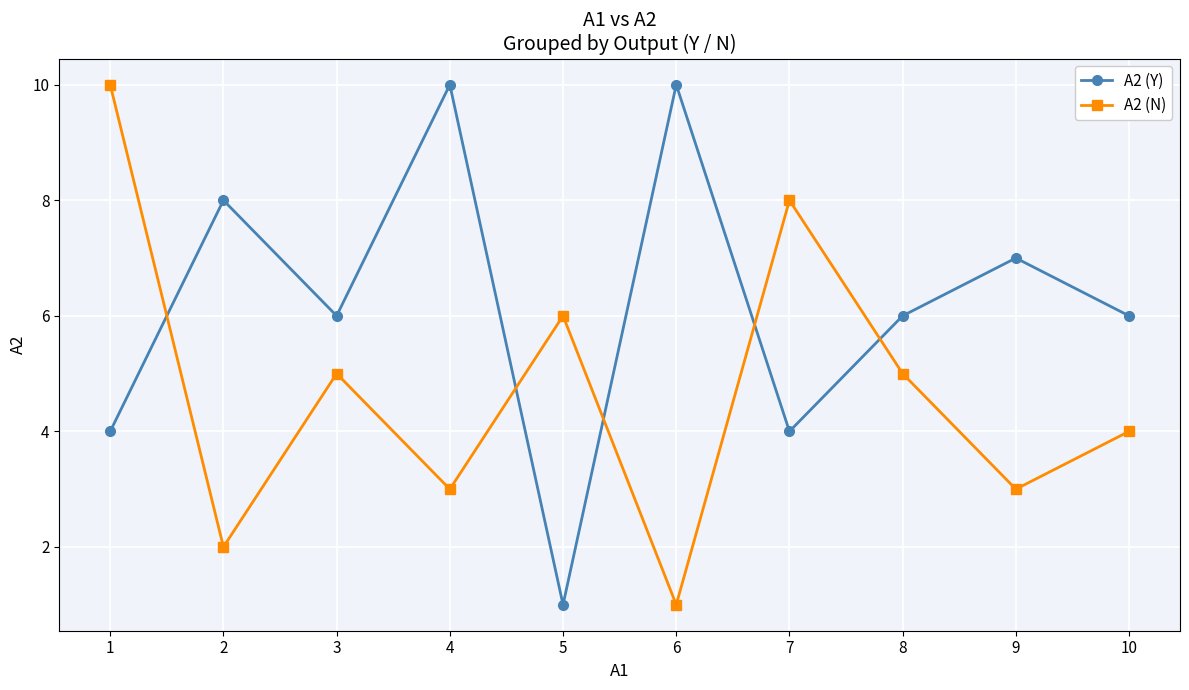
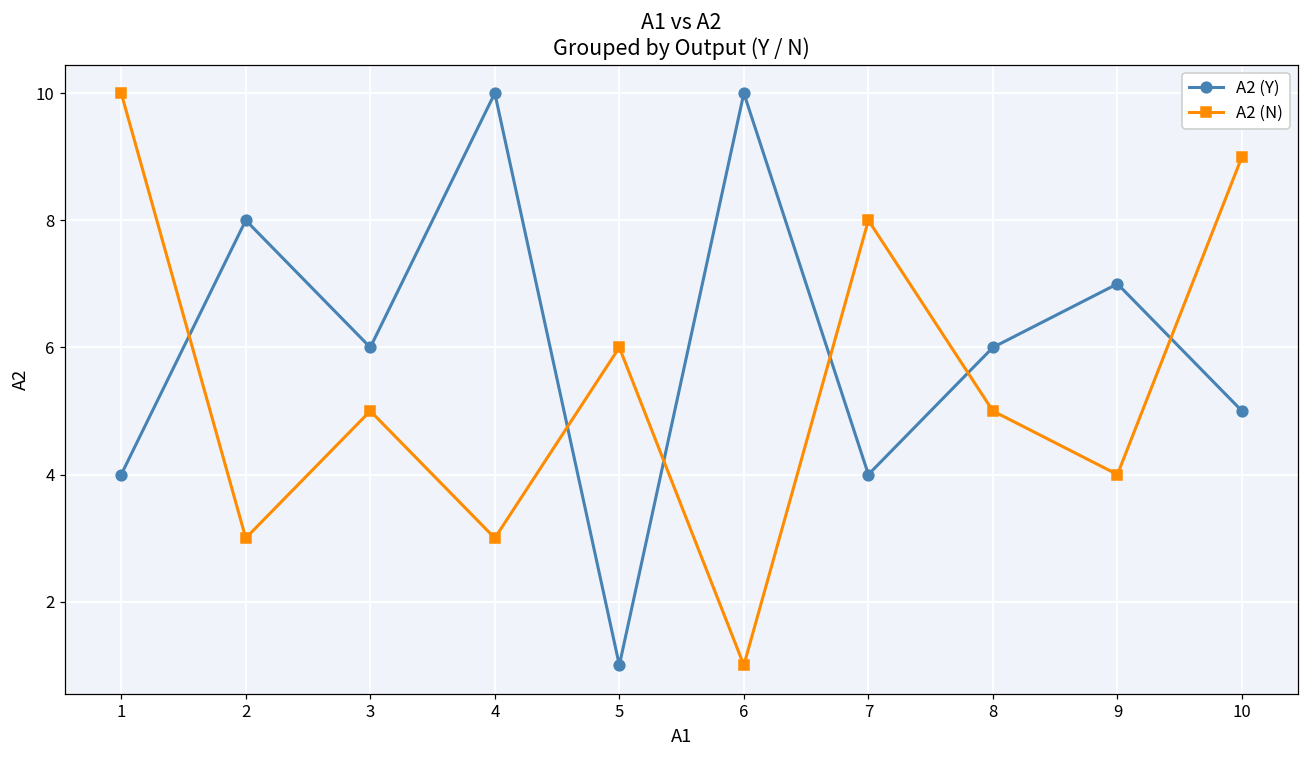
A2 (N), 2: 2 -> 3
A2 (N), 9: 3 -> 4
A2 (Y), 10: 6 -> 5
A2 (N), 10: 4 -> 9
